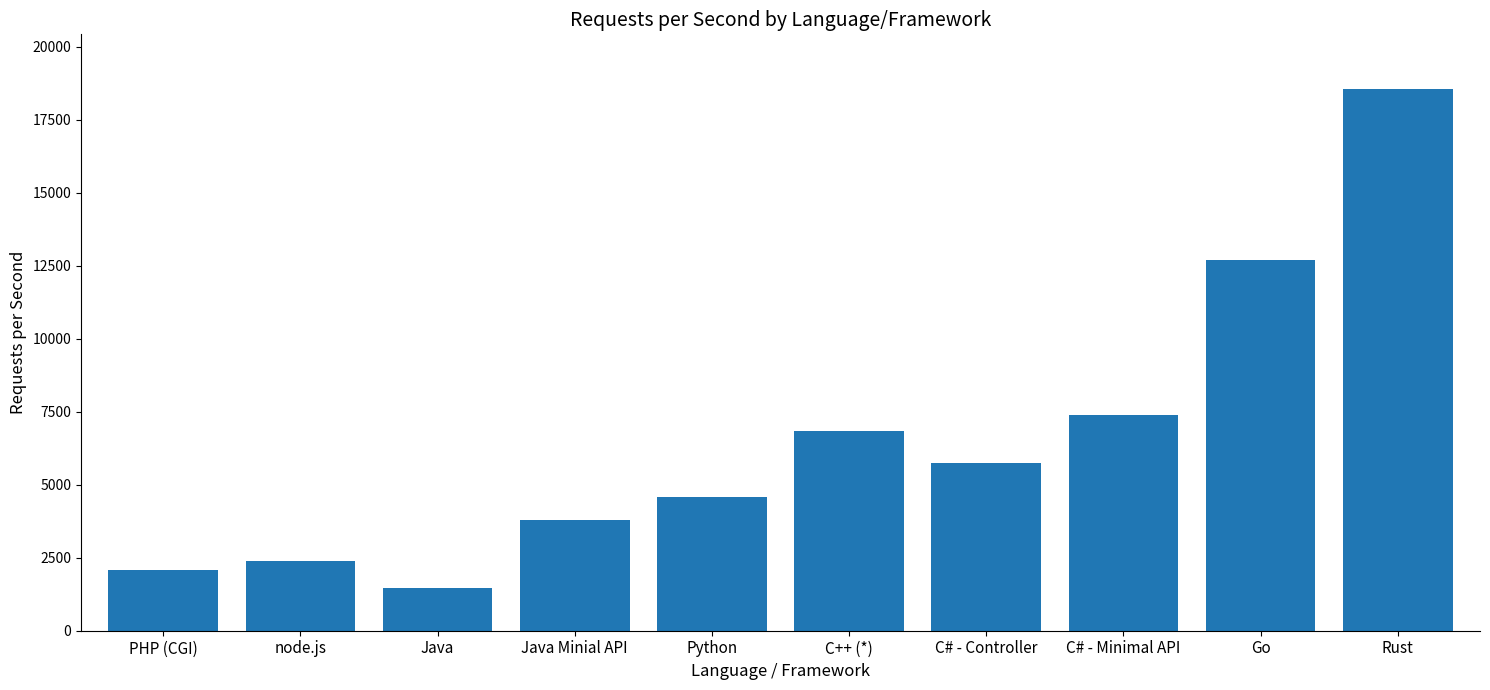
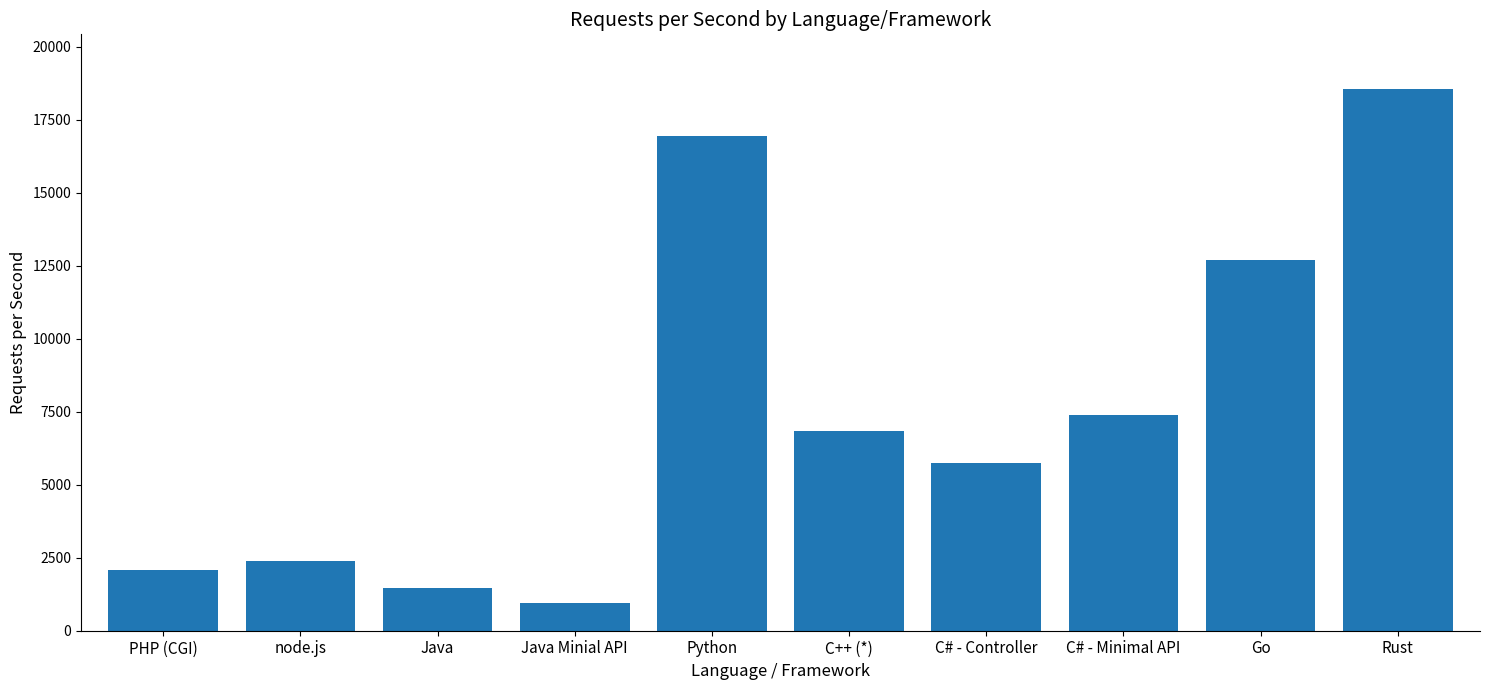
Java Minial API: 3800 -> 900
Python: 4600 -> 16900
